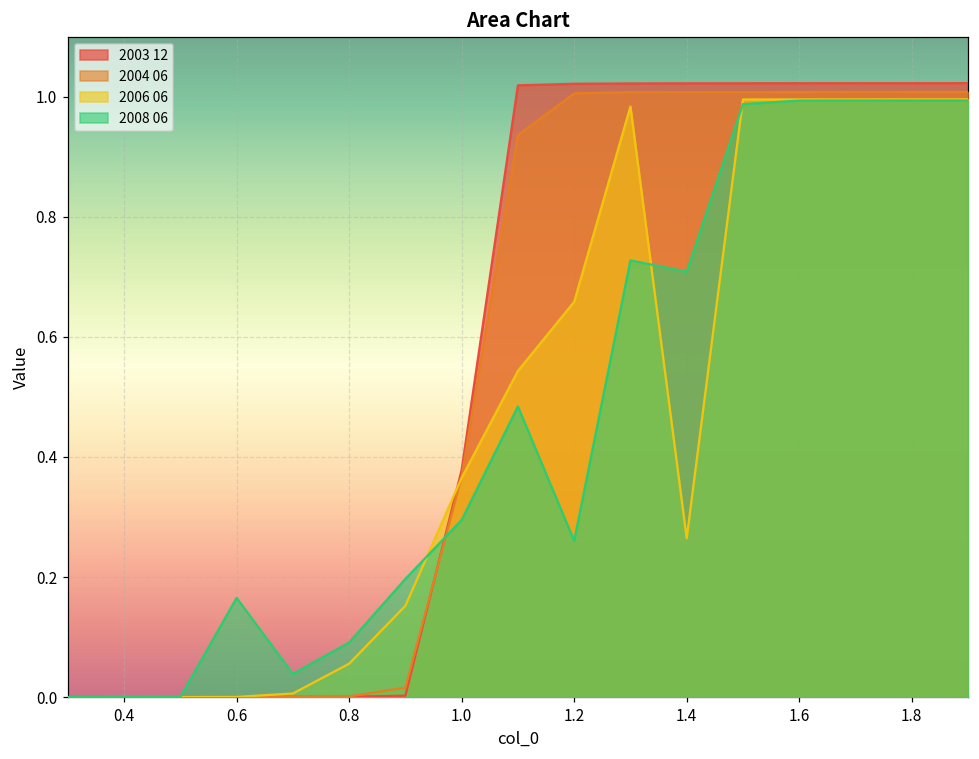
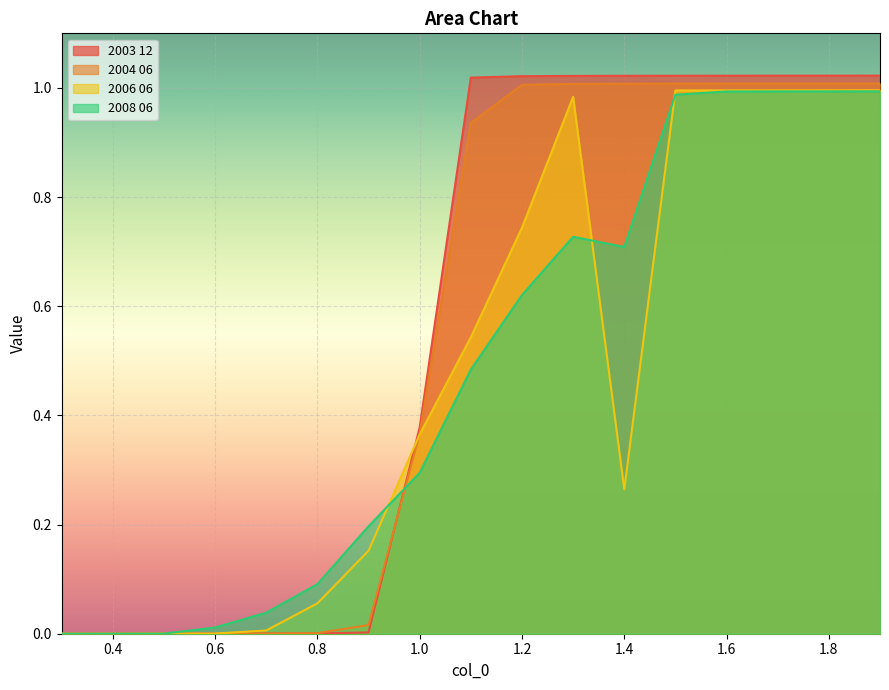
2008 06, 0.6: 0.17 -> 0.01
2006 06, 1.2: 0.66 -> 0.74
2008 06, 1.2: 0.26 -> 0.62
